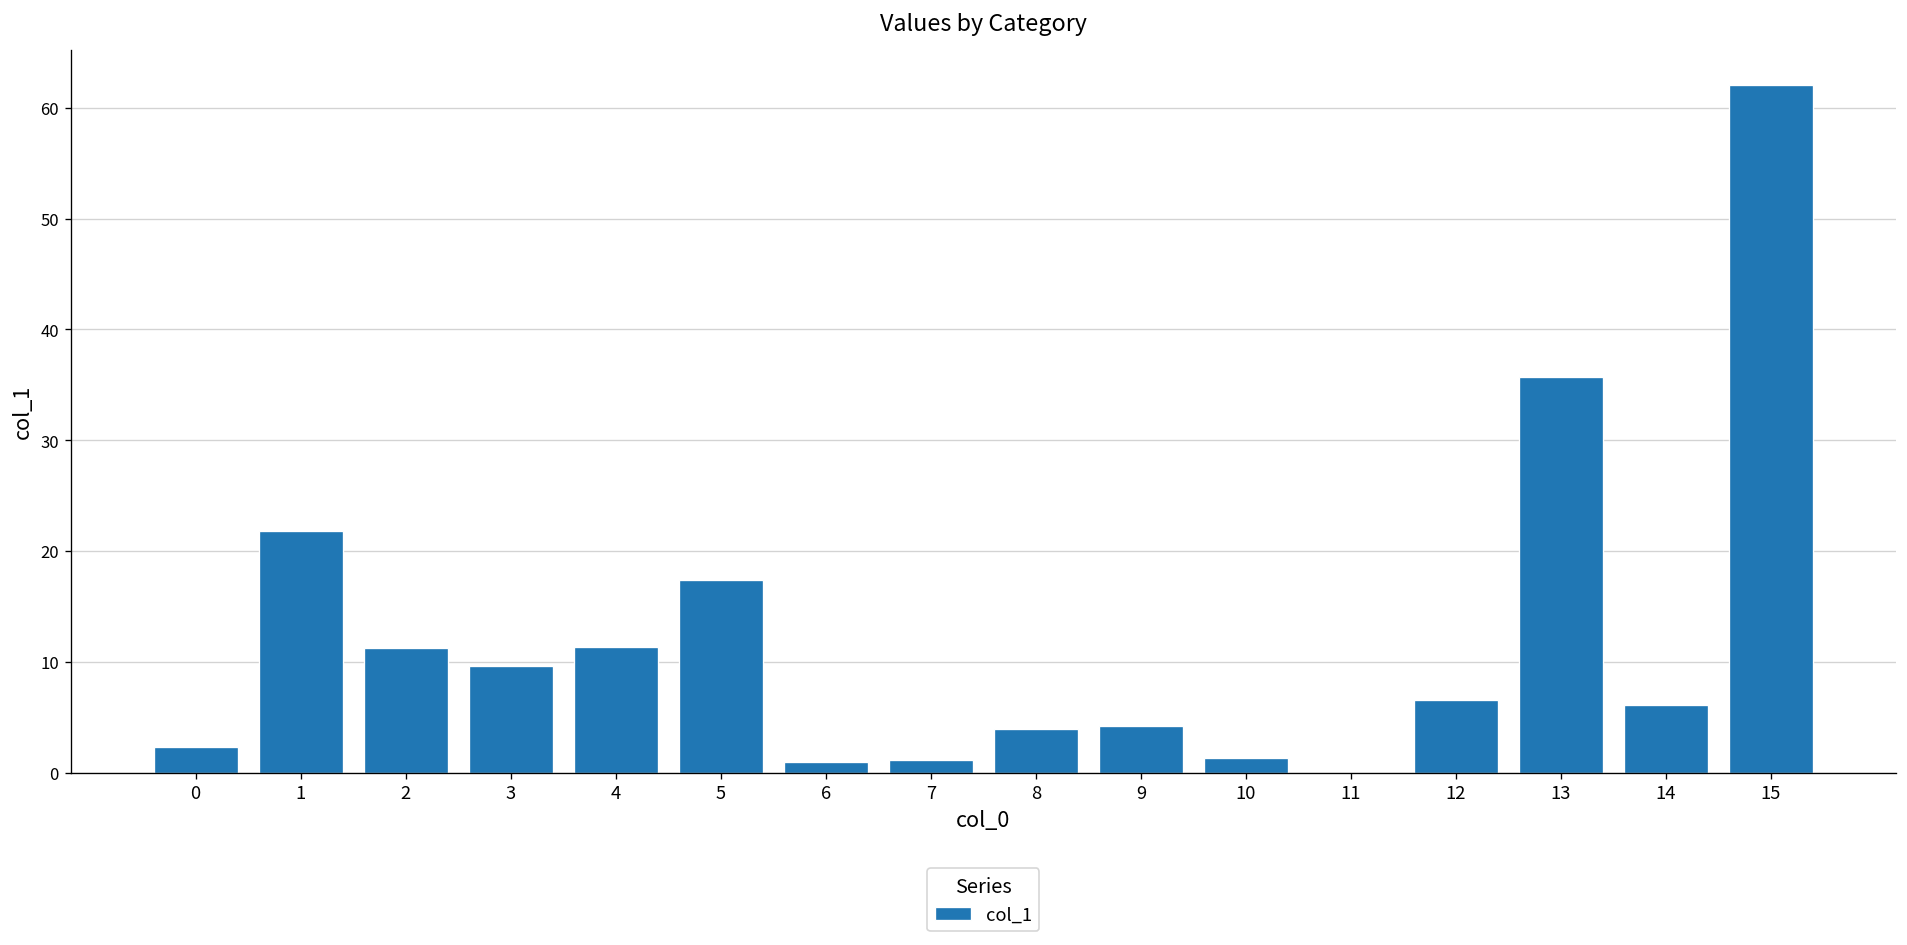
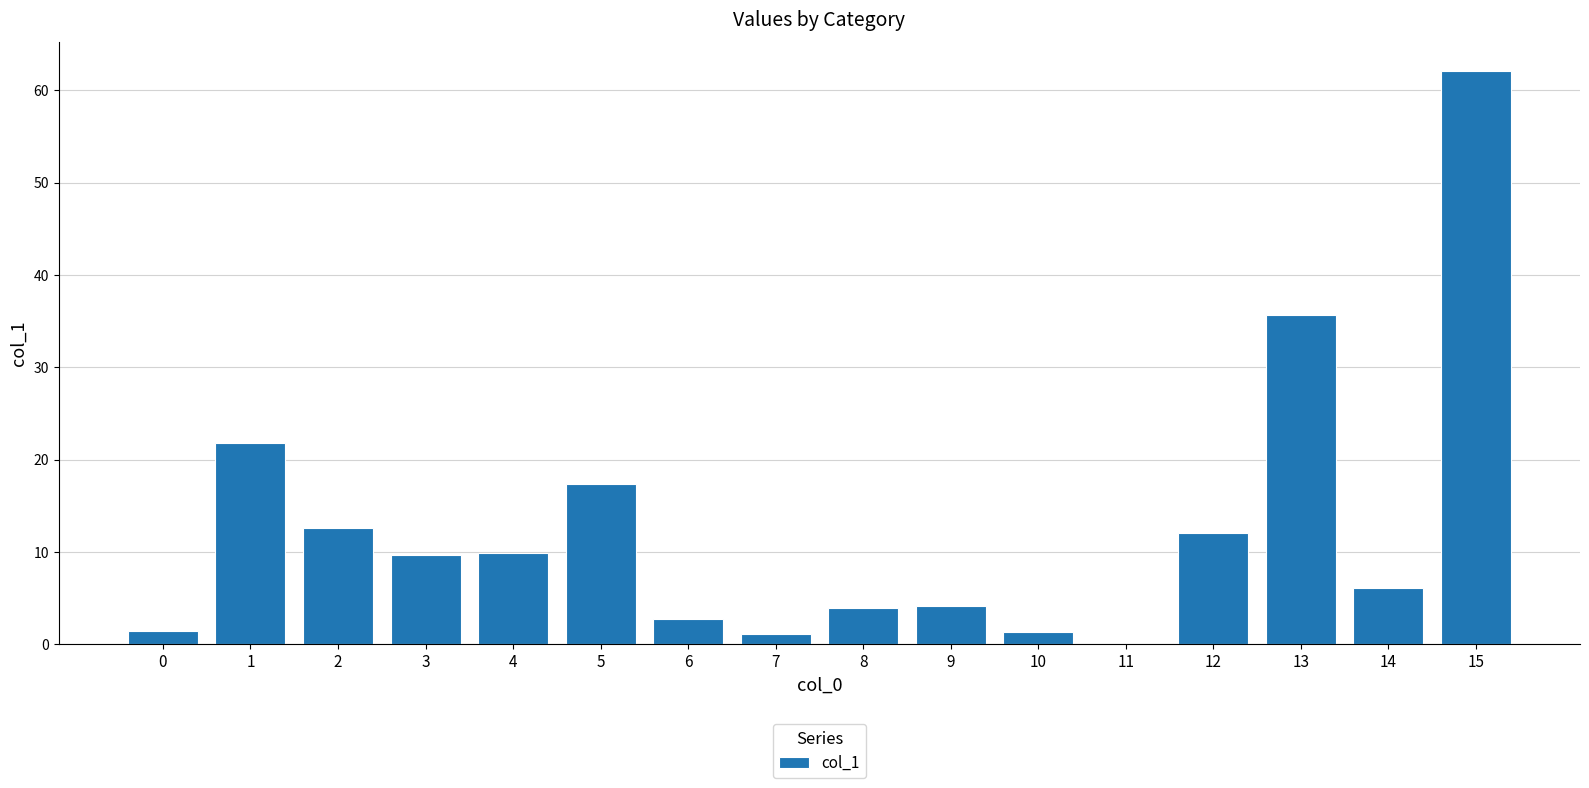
0: 2 -> 1
2: 11 -> 13
4: 11 -> 10
6: 1 -> 3
12: 7 -> 12
